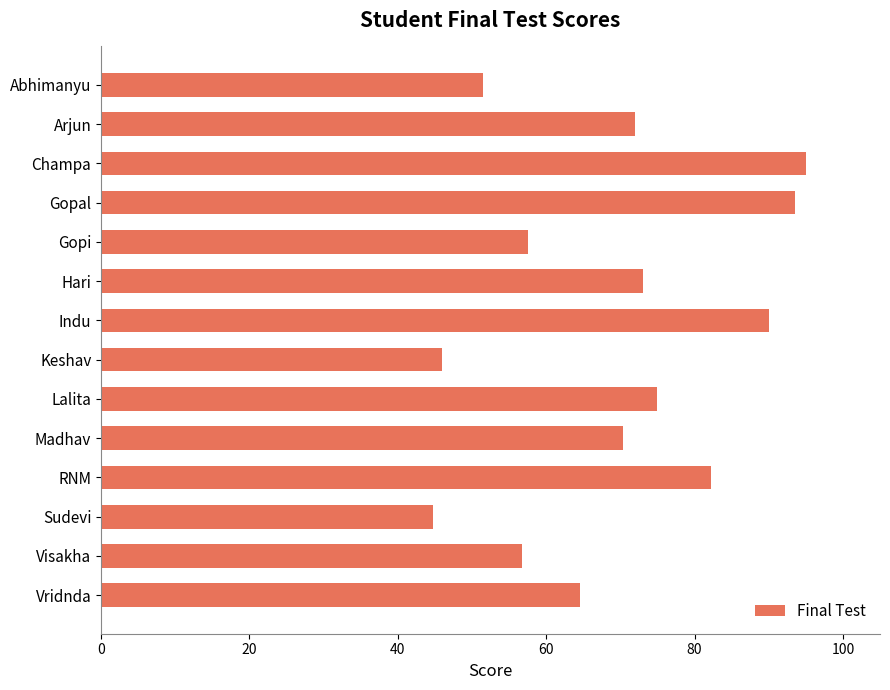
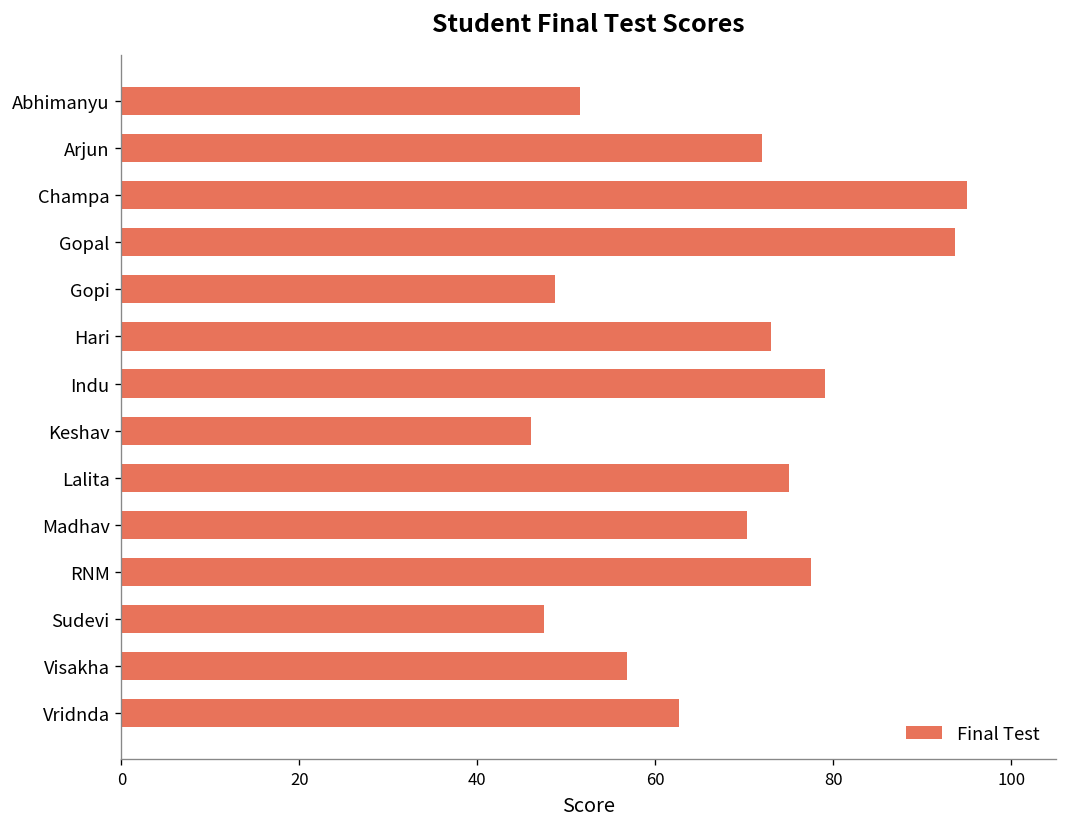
Gopi: 58 -> 49
Indu: 90 -> 79
RNM: 82 -> 78
Sudevi: 45 -> 48
Vridnda: 65 -> 63
